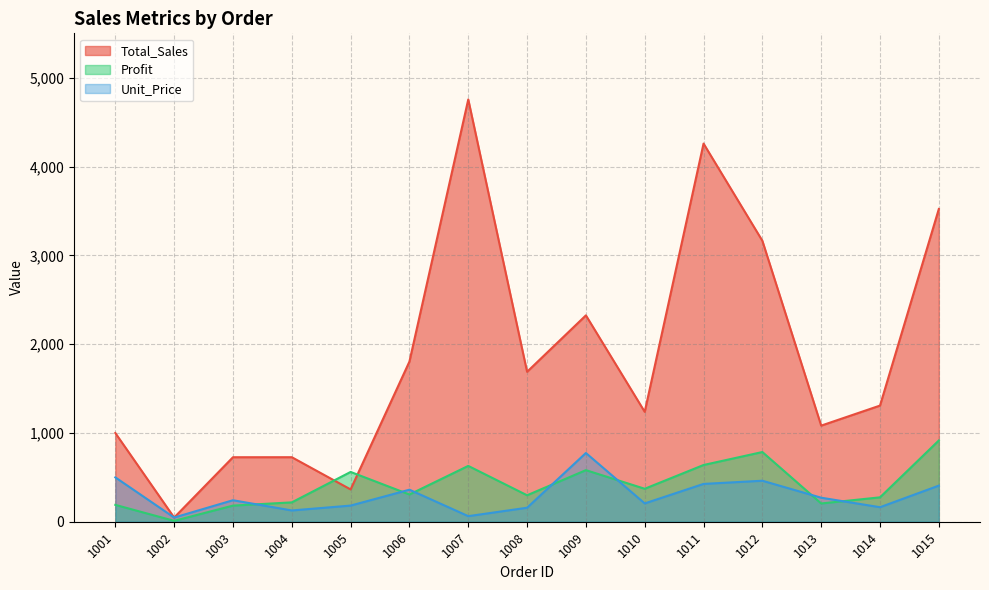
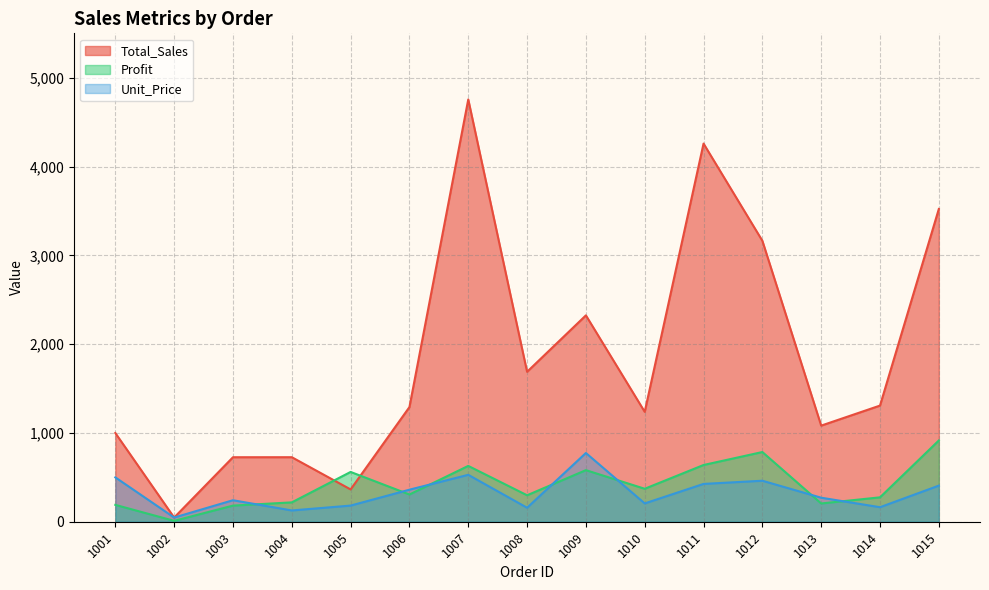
Total_Sales, 1006: 1,800 -> 1,300
Unit_Price, 1007: 100 -> 500
